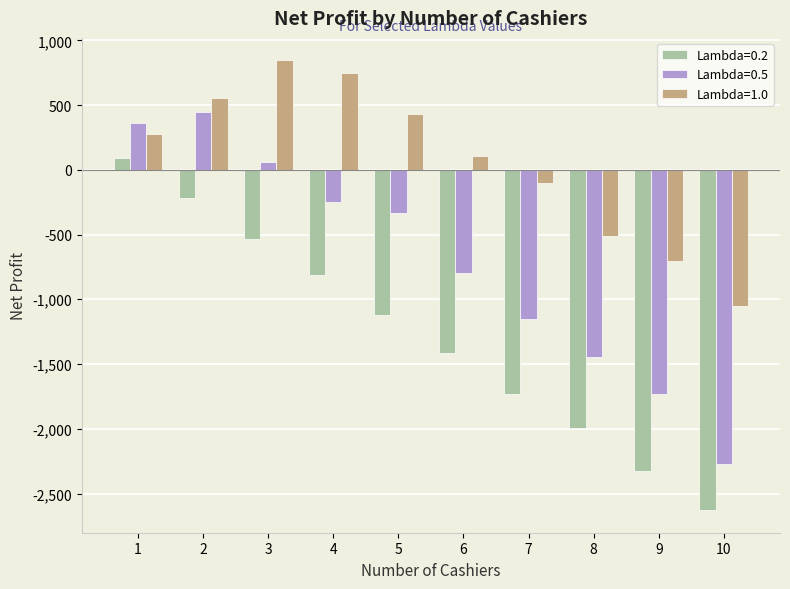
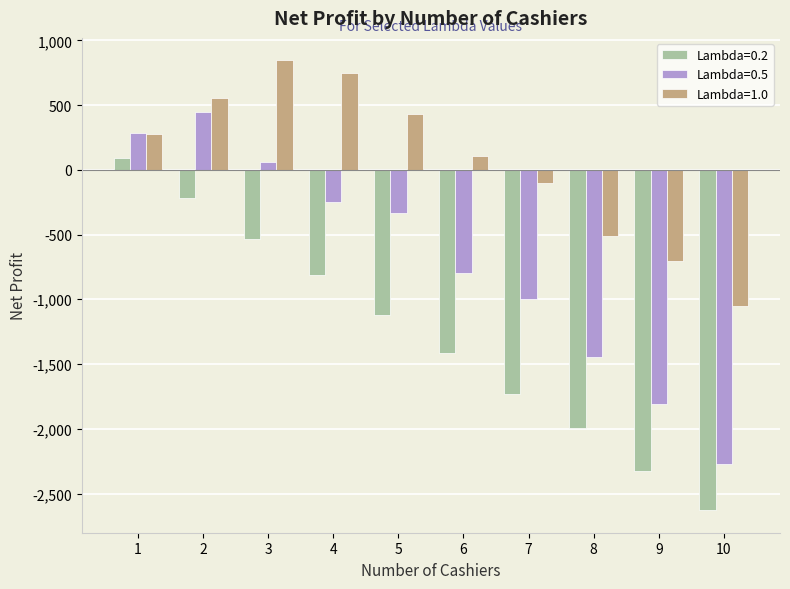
Lambda=0.5, 1: 360 -> 290
Lambda=0.5, 7: -1,150 -> -1,000
Lambda=0.5, 9: -1,730 -> -1,810
